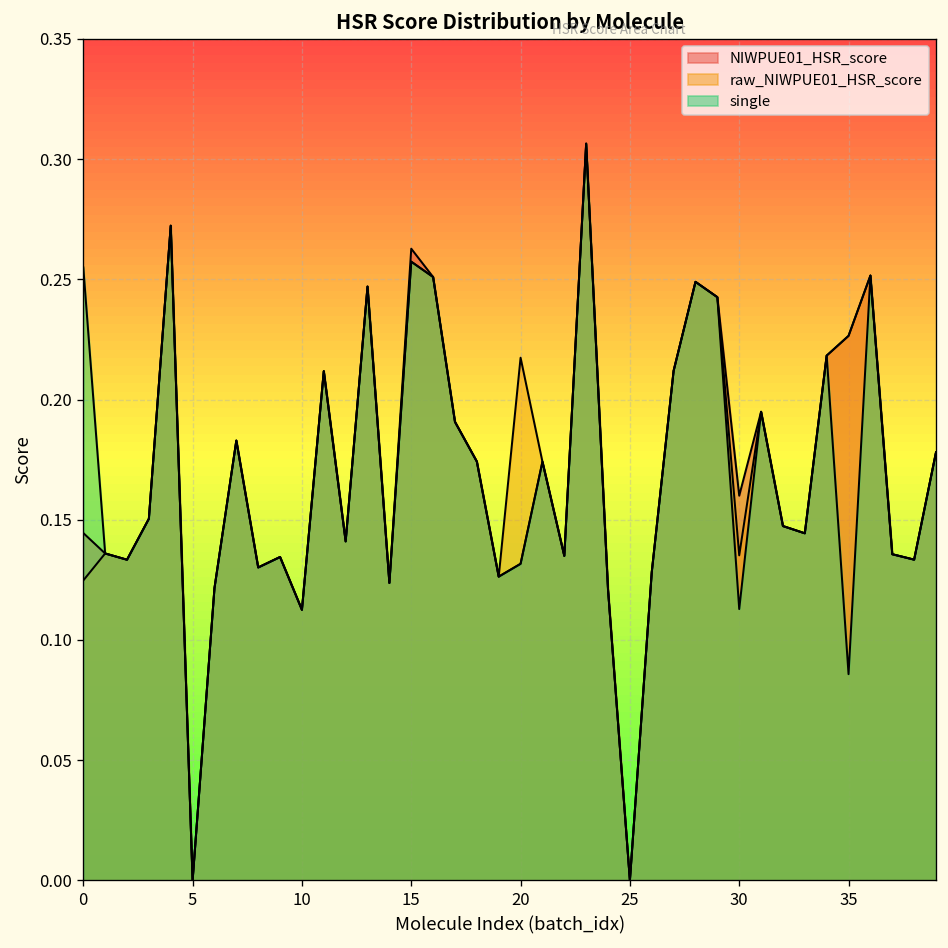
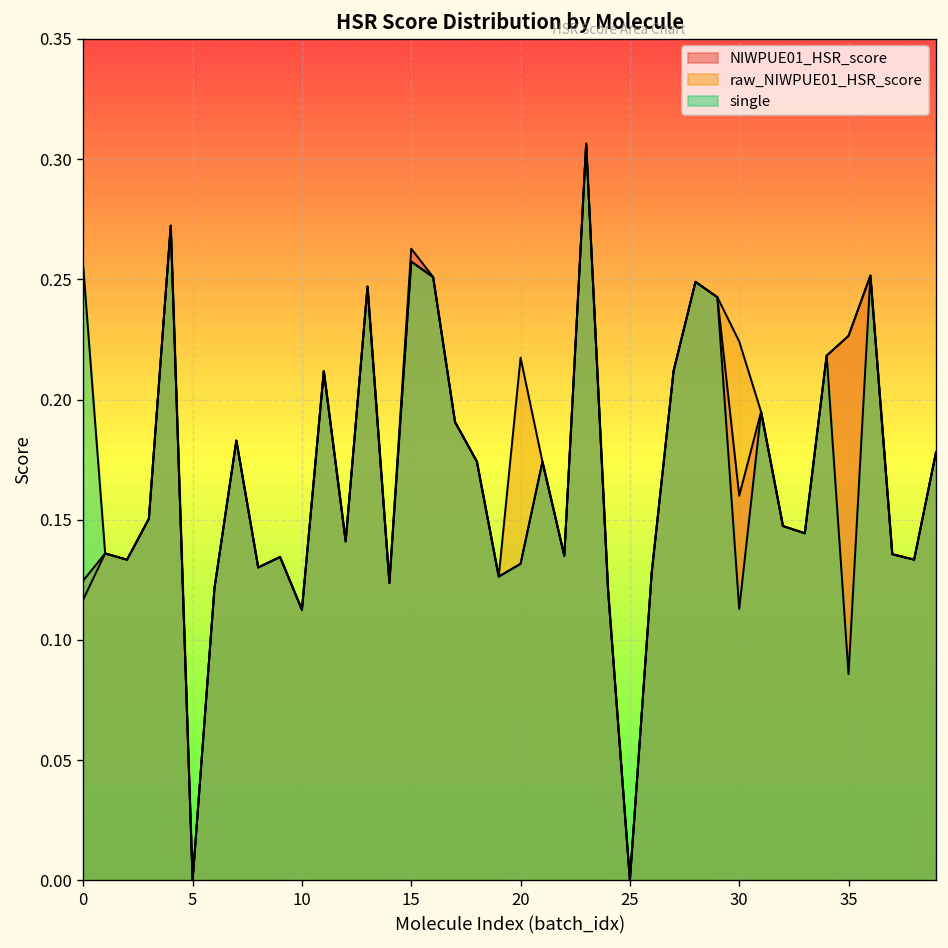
NIWPUE01_HSR_score, 0: 0.144 -> 0.125
raw_NIWPUE01_HSR_score, 0: 0.125 -> 0.117
raw_NIWPUE01_HSR_score, 30: 0.135 -> 0.224
